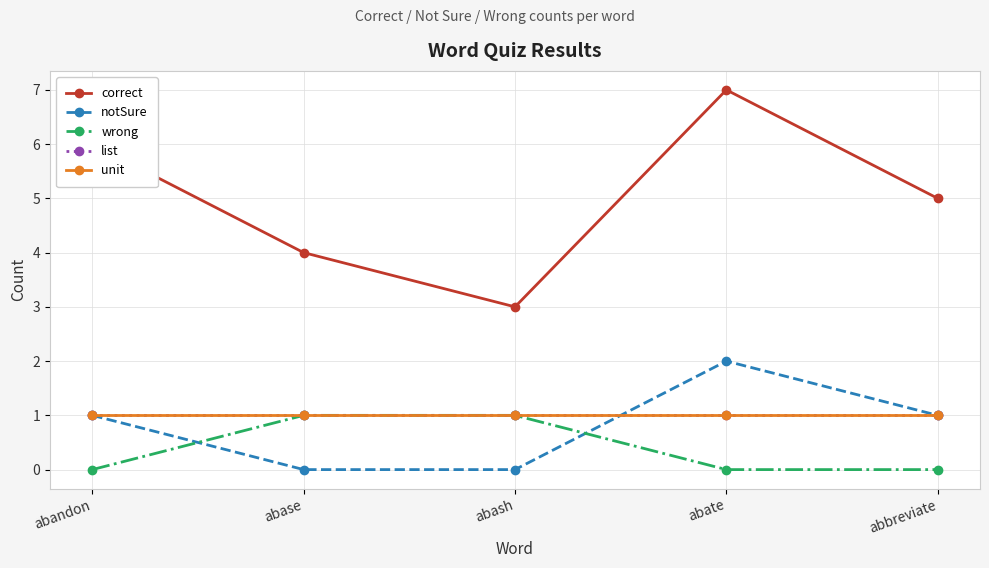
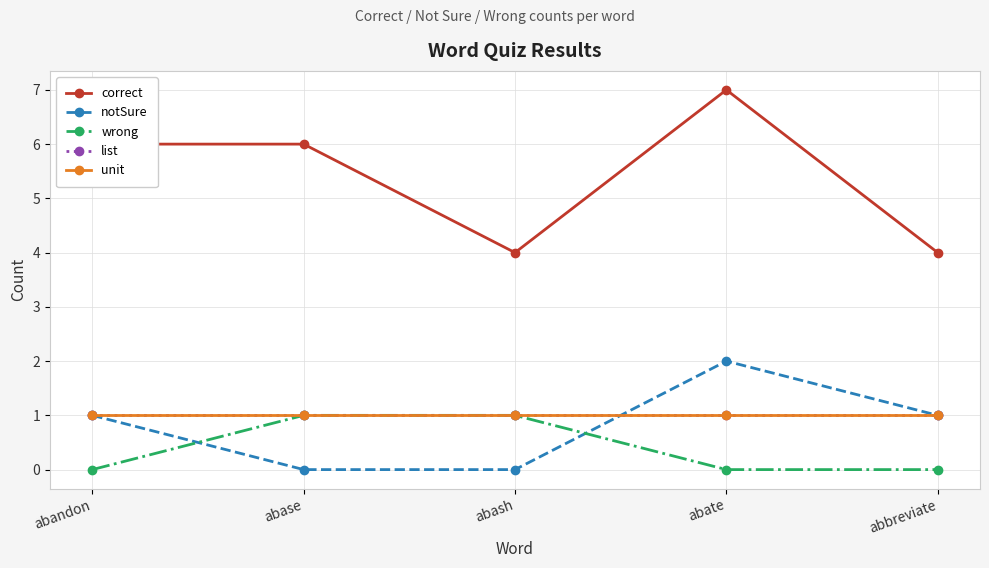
correct, abase: 4 -> 6
correct, abash: 3 -> 4
correct, abbreviate: 5 -> 4
